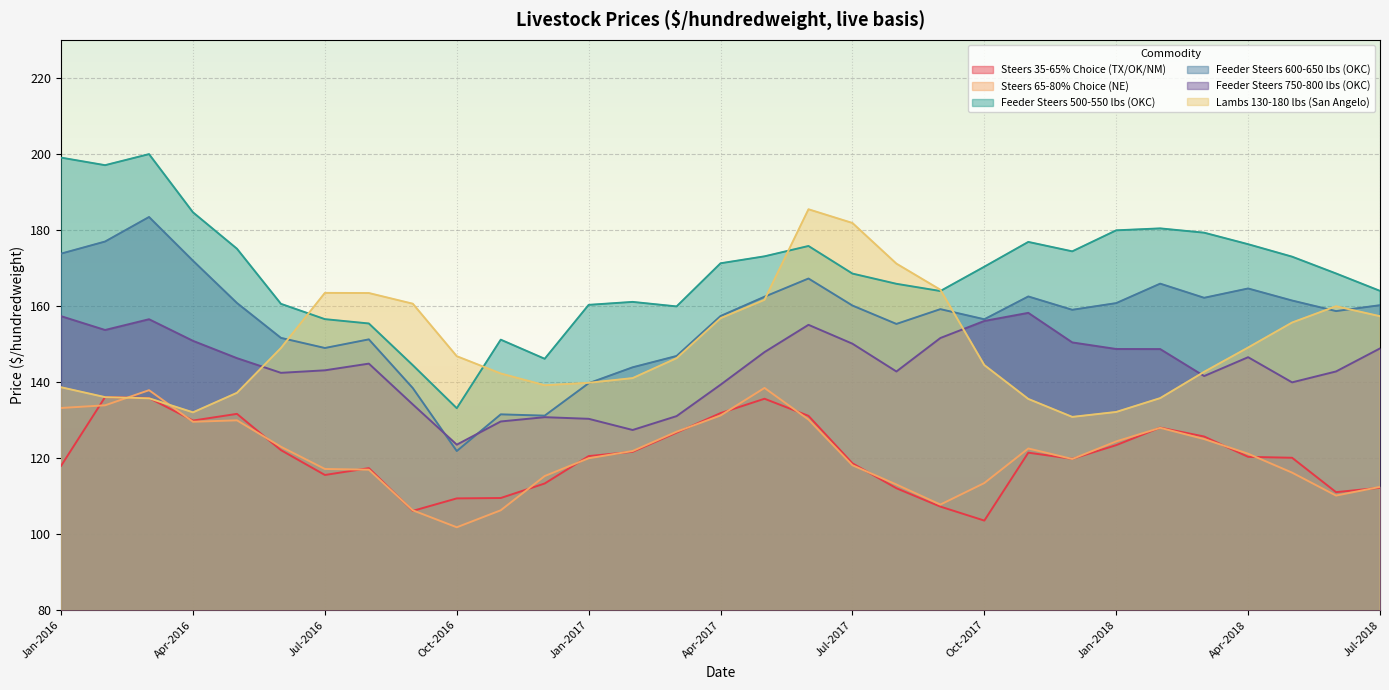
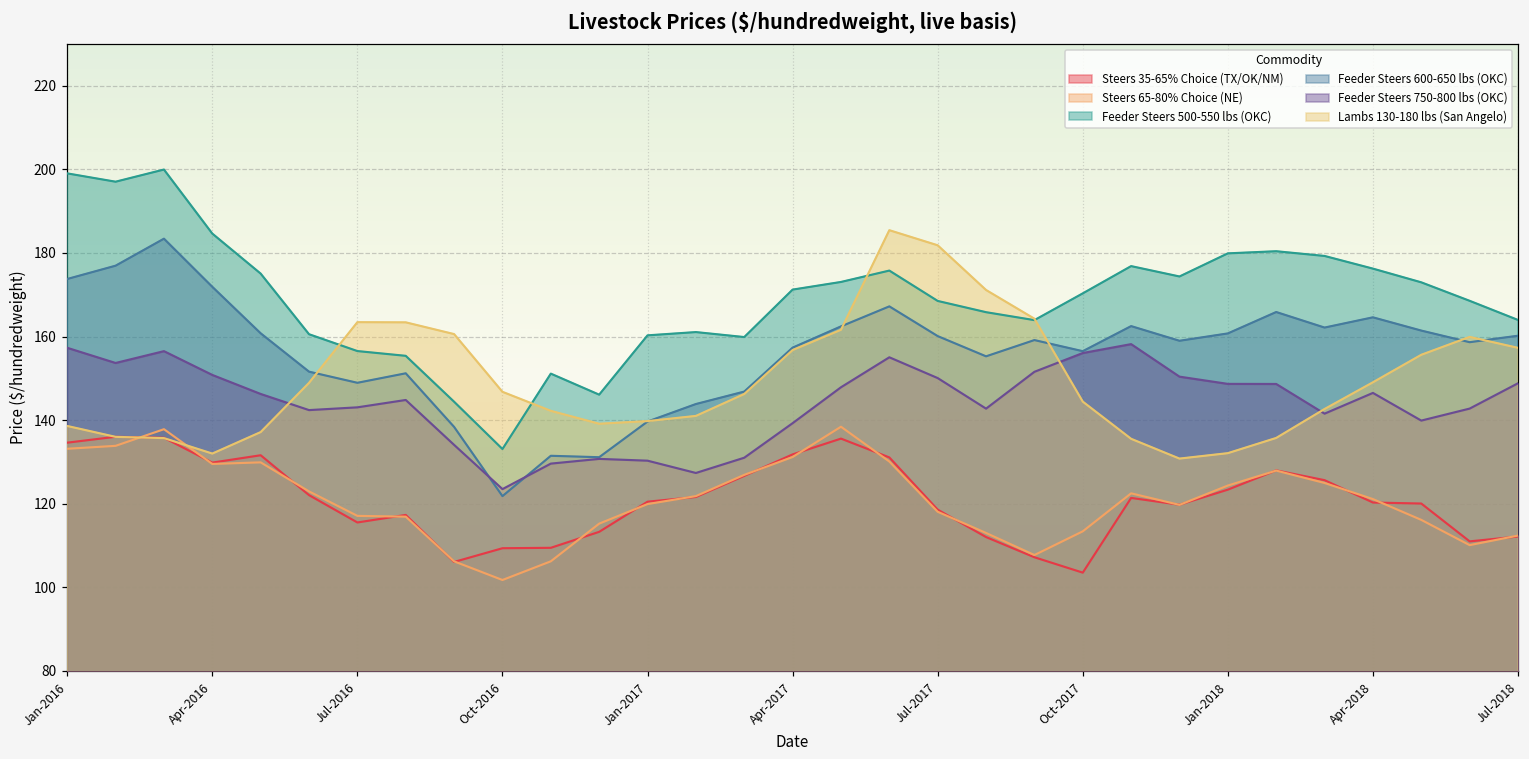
Steers 35-65% Choice (TX/OK/NM), Jan-2016: 118 -> 135
